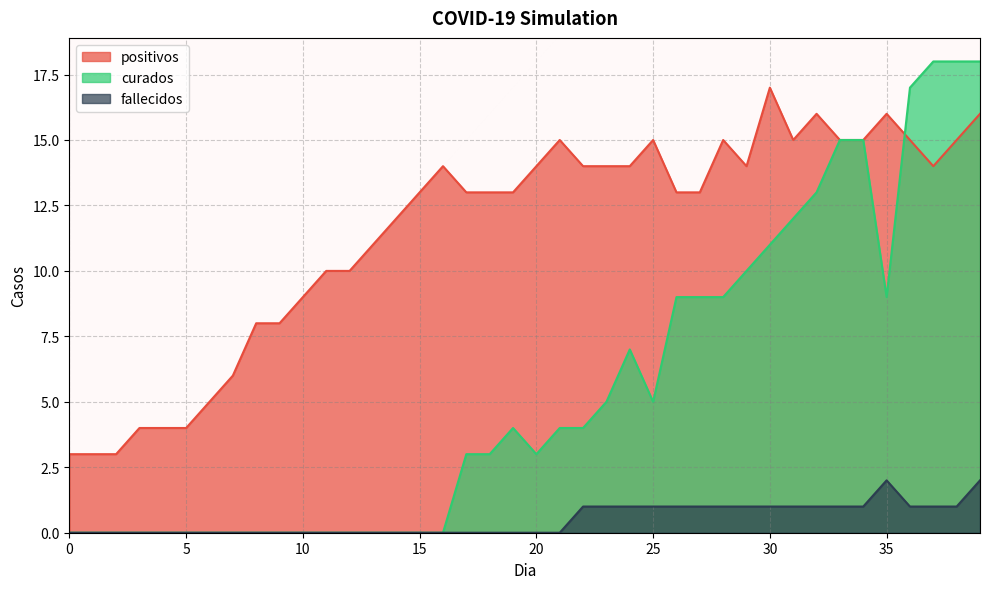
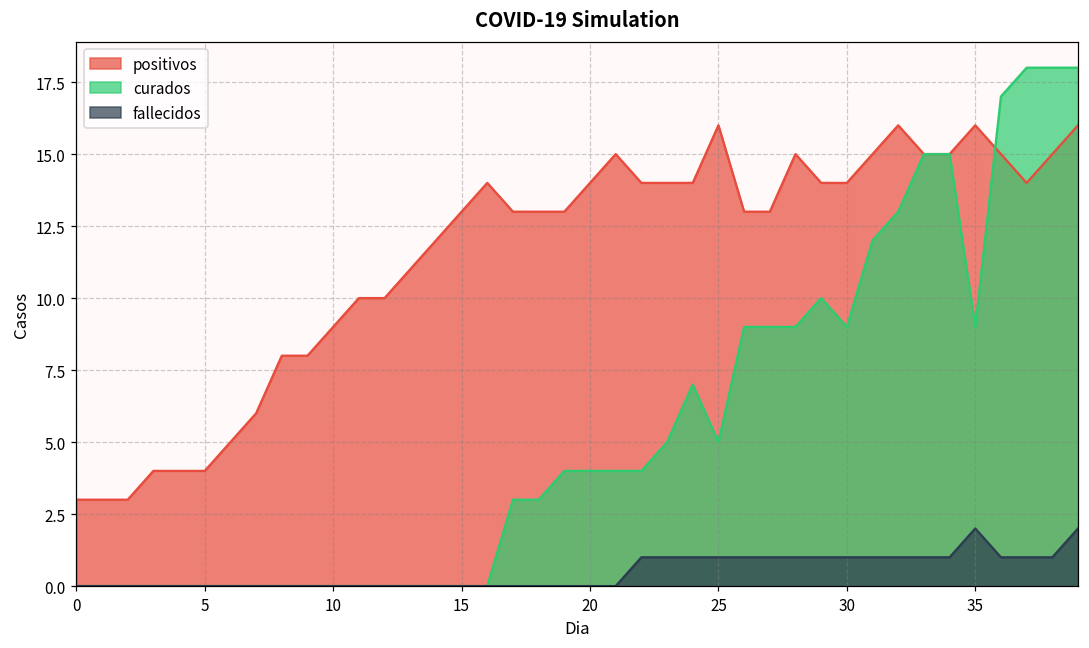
curados, 20: 3 -> 4
positivos, 25: 15 -> 16
positivos, 30: 17 -> 14
curados, 30: 11 -> 9
